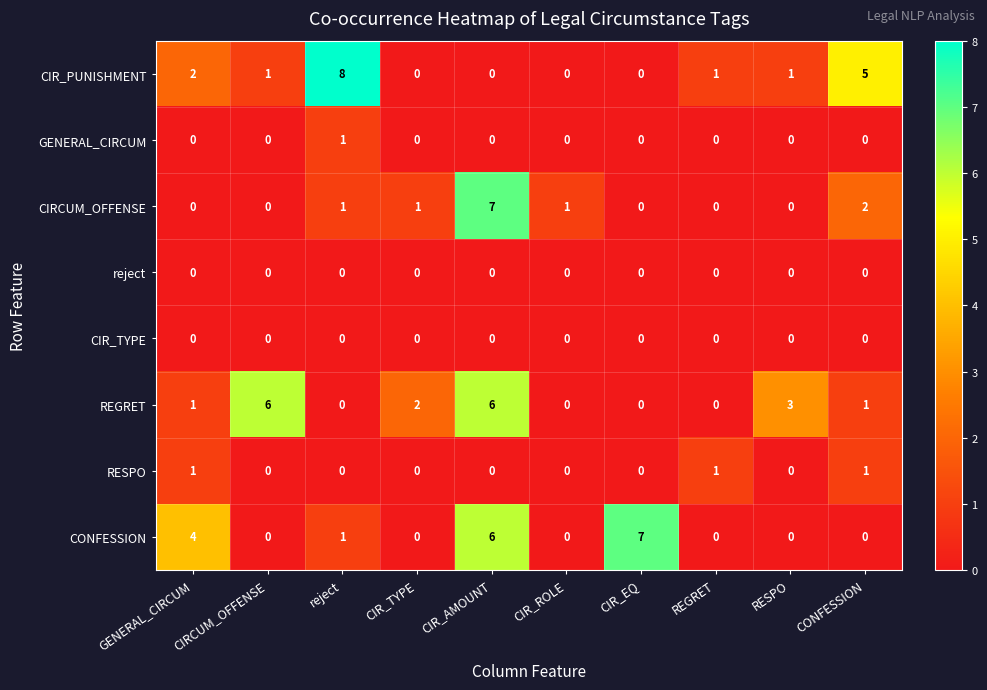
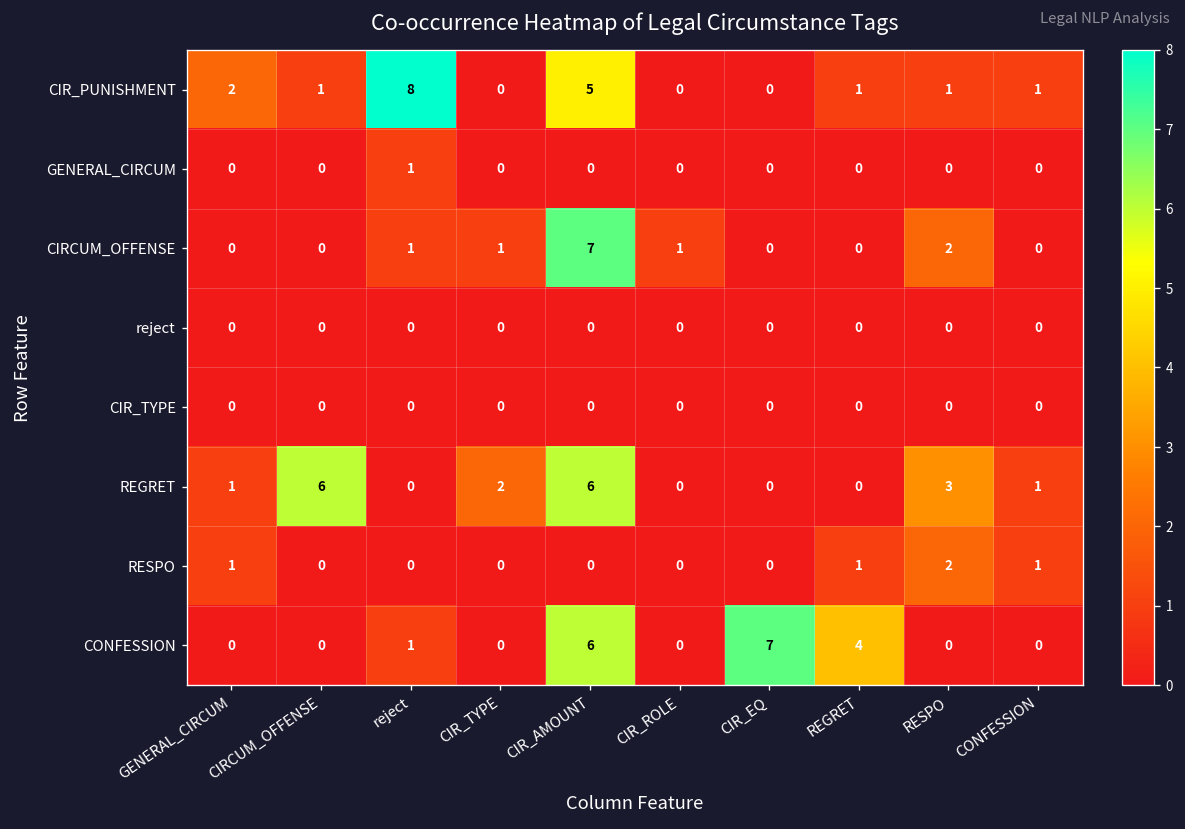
CIR_PUNISHMENT, CIR_AMOUNT: 0 -> 5
CIR_PUNISHMENT, CONFESSION: 5 -> 1
CIRCUM_OFFENSE, RESPO: 0 -> 2
CIRCUM_OFFENSE, CONFESSION: 2 -> 0
RESPO, RESPO: 0 -> 2
CONFESSION, GENERAL_CIRCUM: 4 -> 0
CONFESSION, REGRET: 0 -> 4
